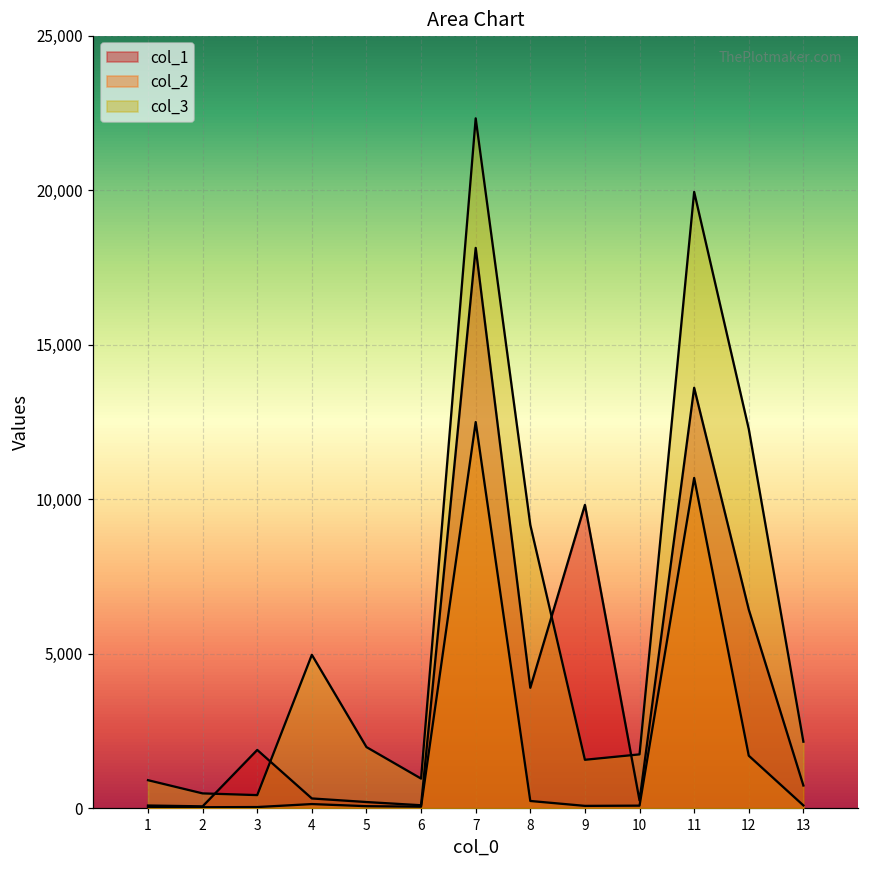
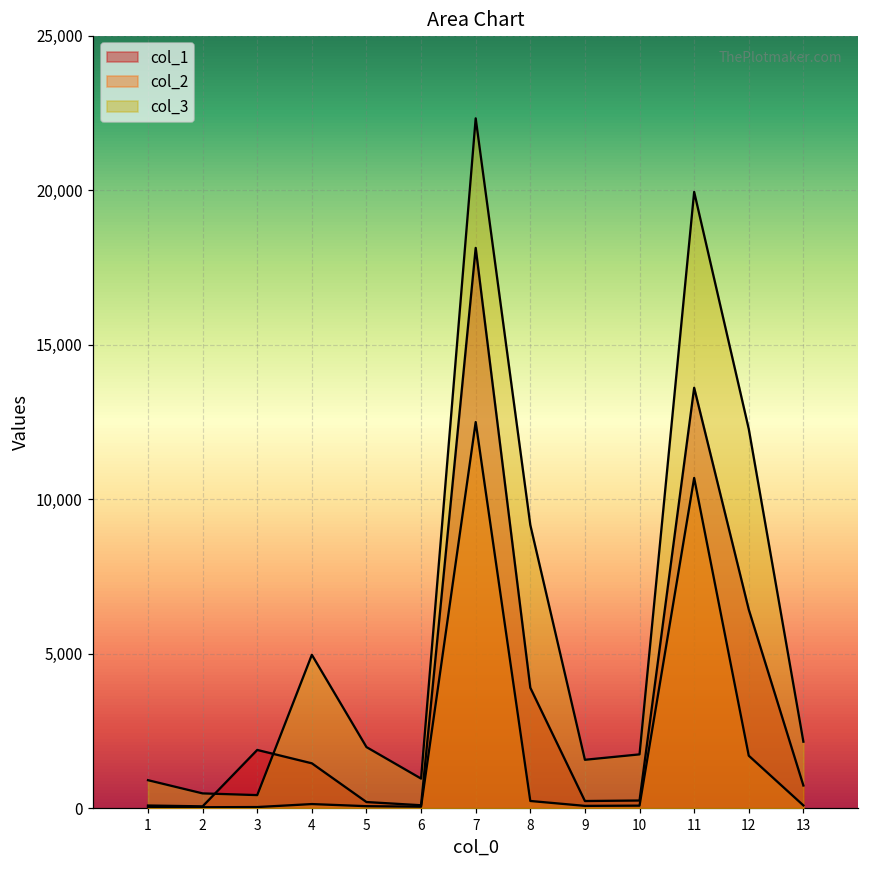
col_1, 4: 300 -> 1,500
col_1, 9: 9,800 -> 200
